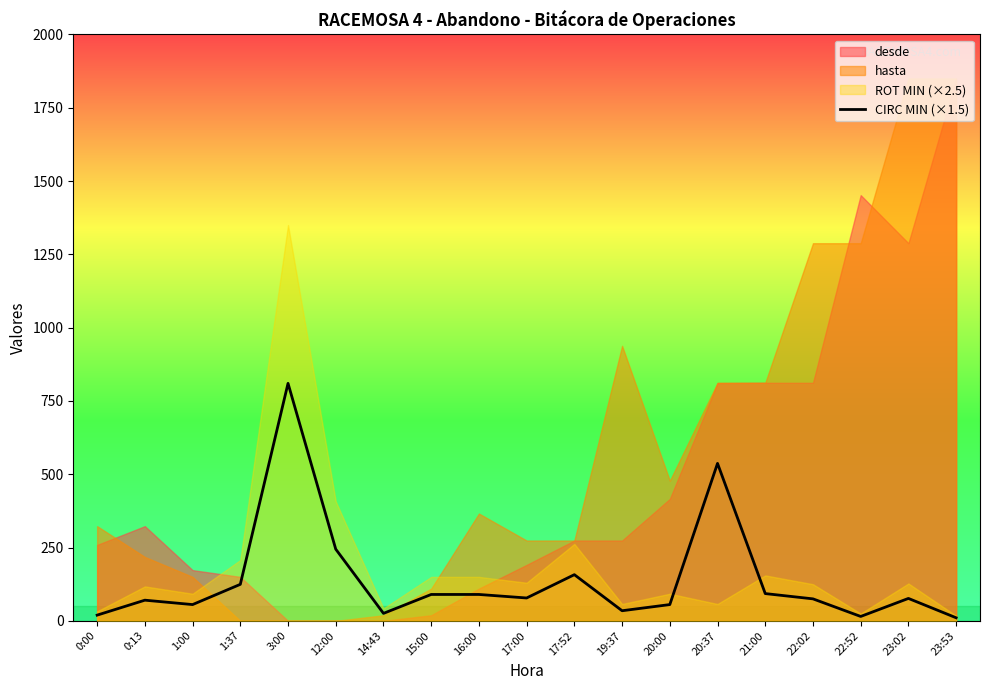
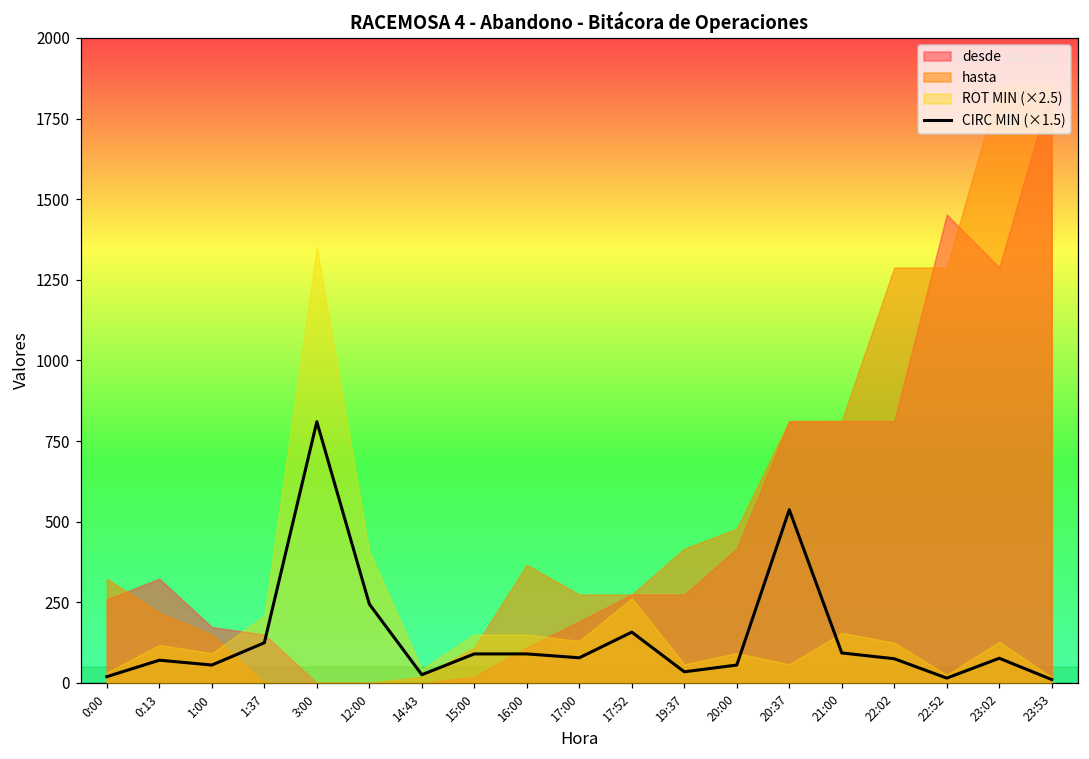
hasta, 19:37: 940 -> 420
